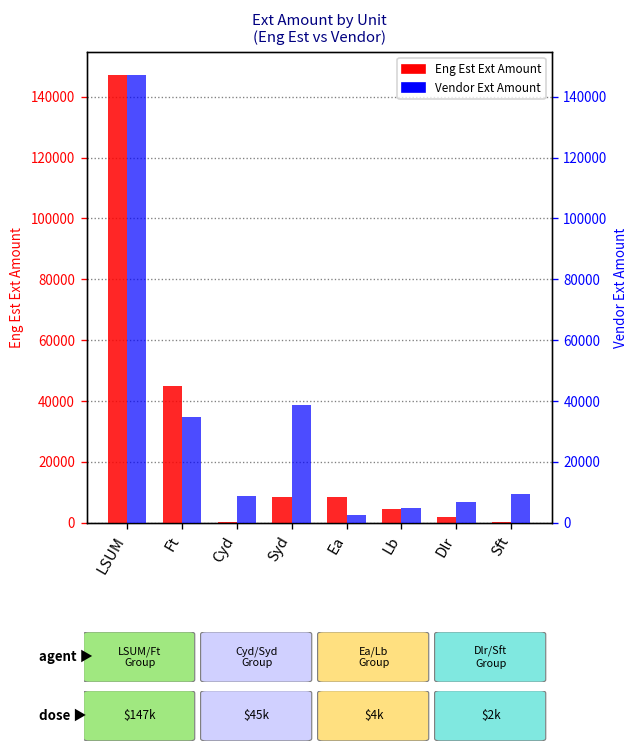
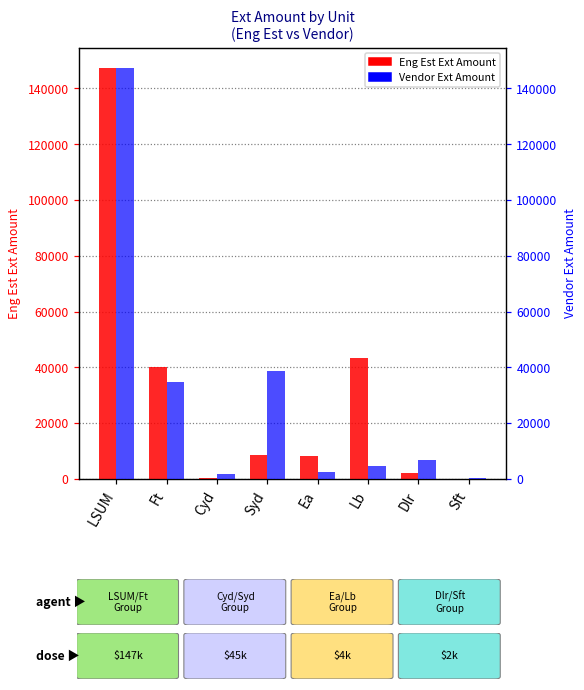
Eng Est Ext Amount, Ft: 45000 -> 40000
Eng Est Ext Amount, Lb: 4000 -> 43000
Vendor Ext Amount, Cyd: 9000 -> 2000
Vendor Ext Amount, Sft: 9000 -> 0
